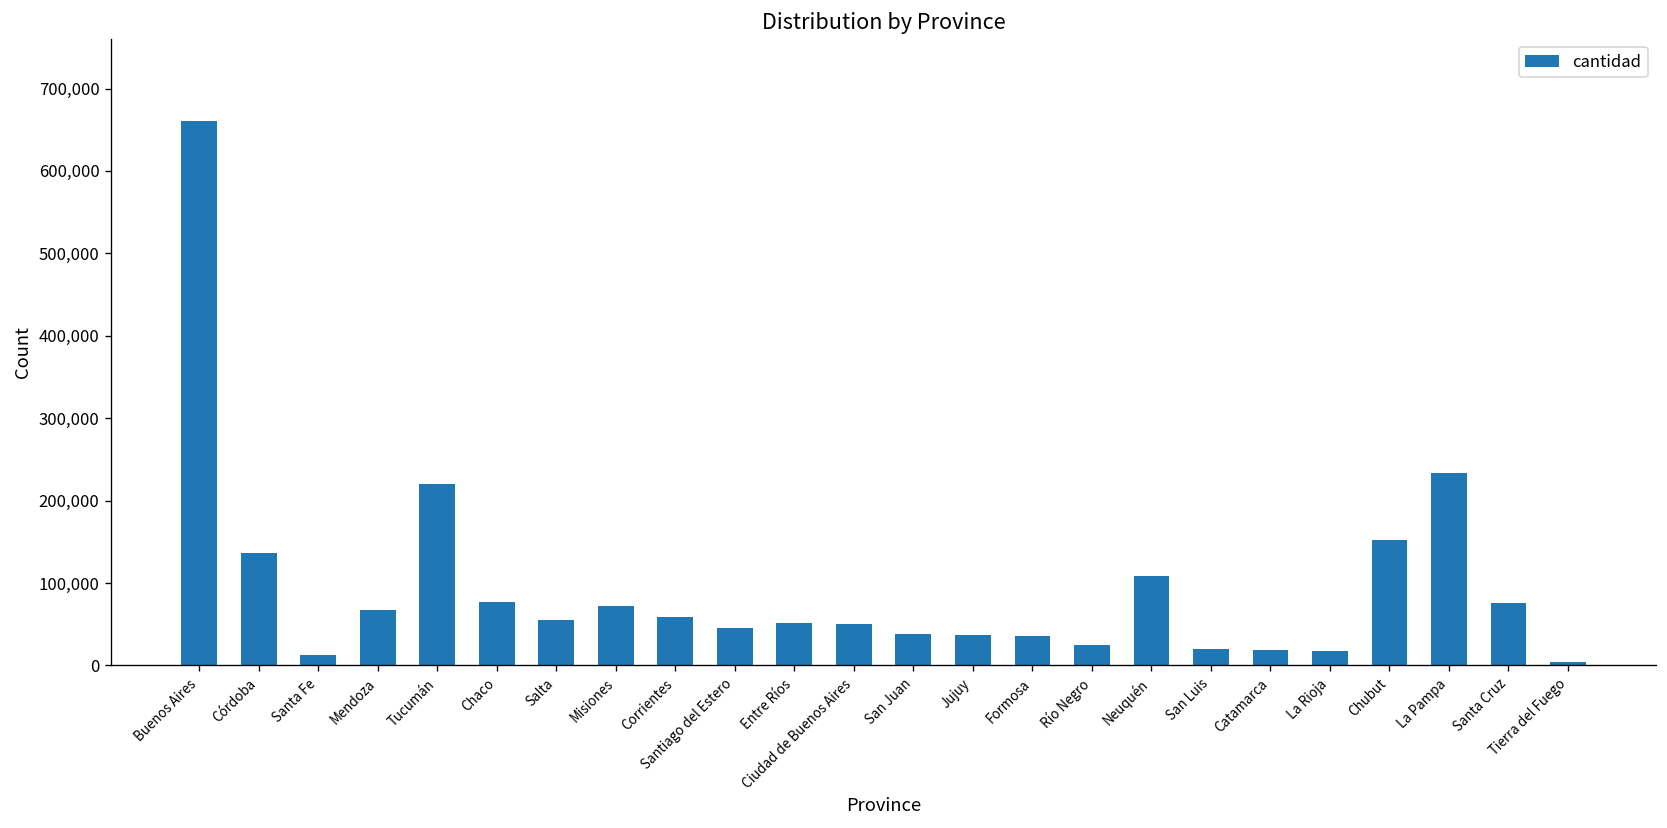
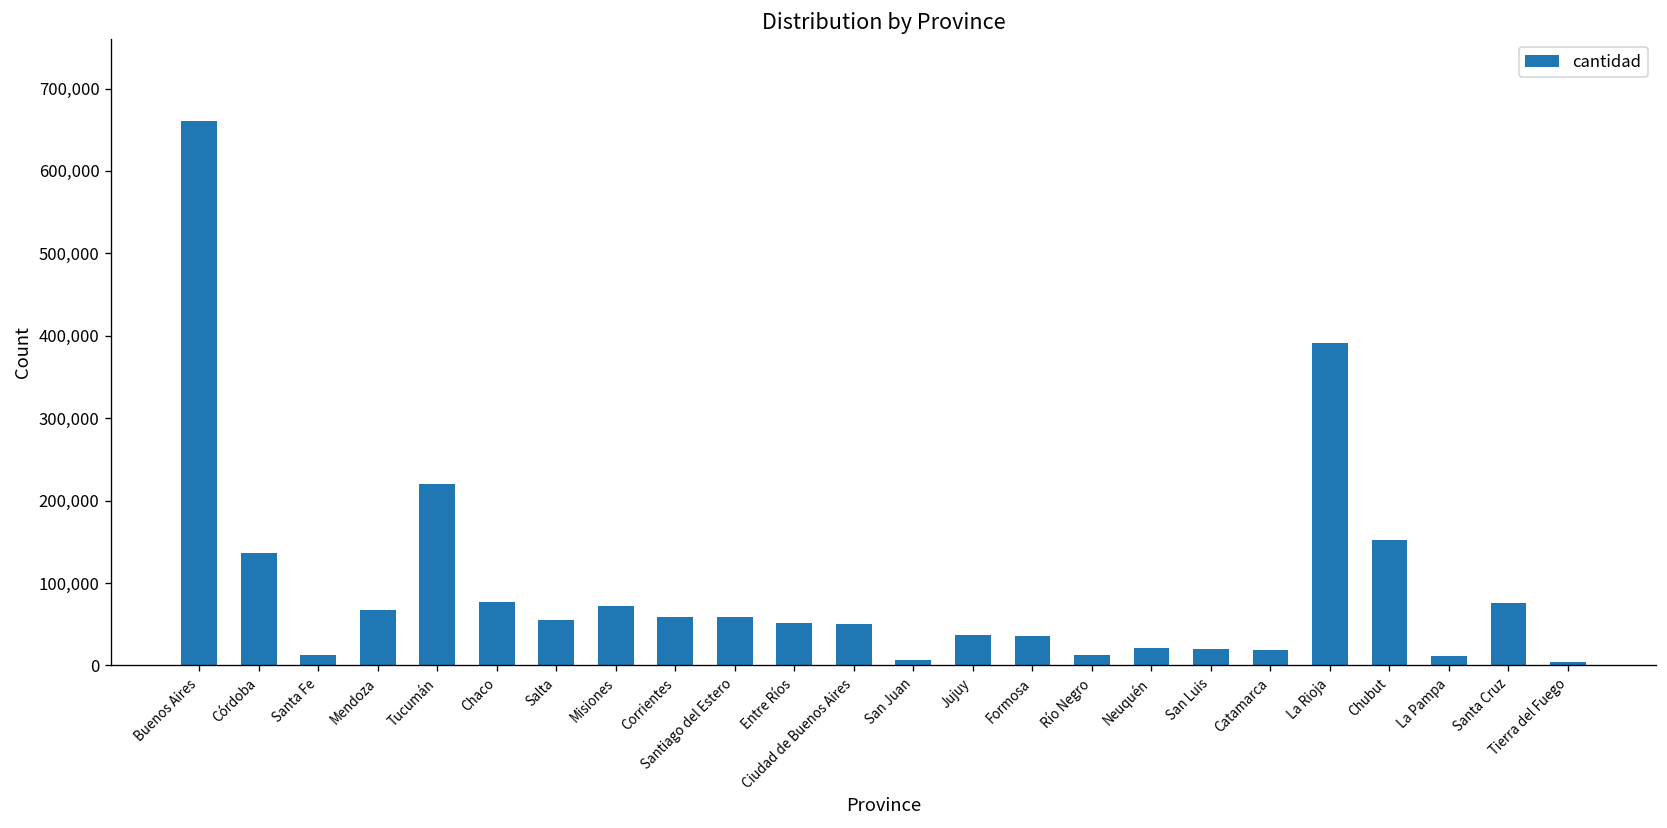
Santiago del Estero: 50,000 -> 60,000
San Juan: 40,000 -> 10,000
Río Negro: 20,000 -> 10,000
Neuquén: 110,000 -> 20,000
La Rioja: 20,000 -> 390,000
La Pampa: 230,000 -> 10,000
